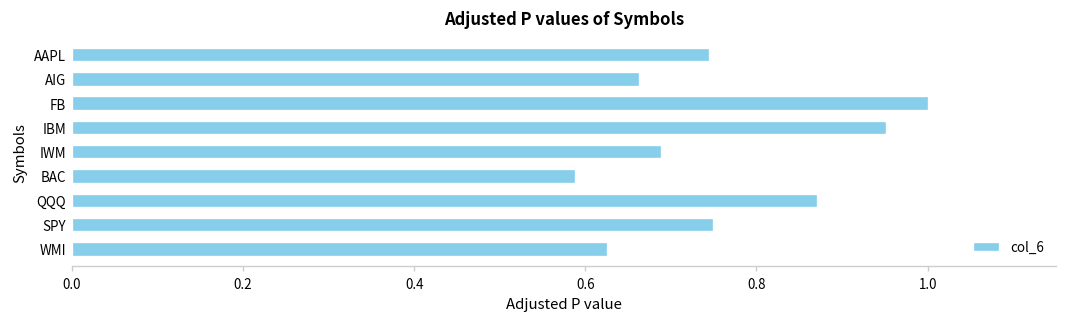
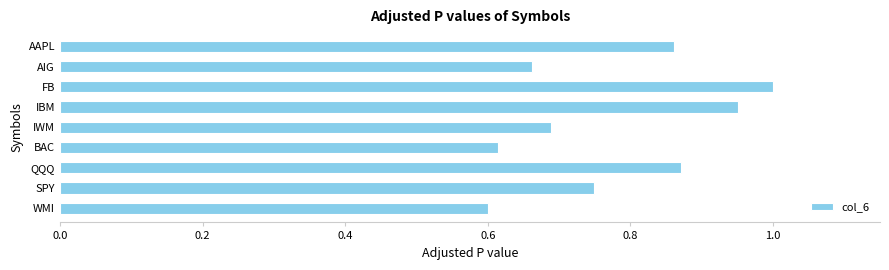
AAPL: 0.74 -> 0.86
BAC: 0.59 -> 0.61
WMI: 0.63 -> 0.60
